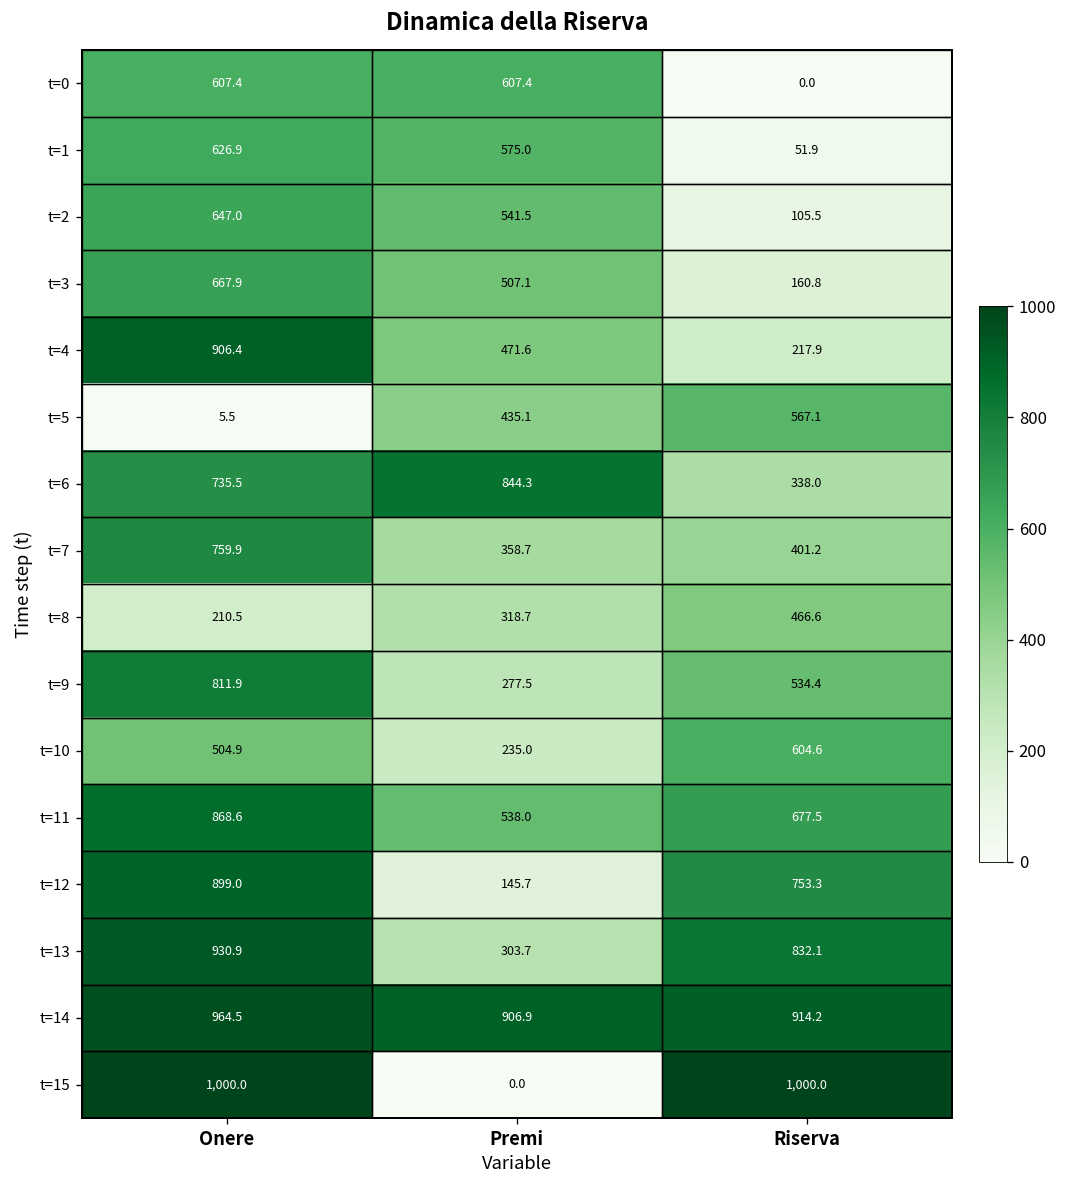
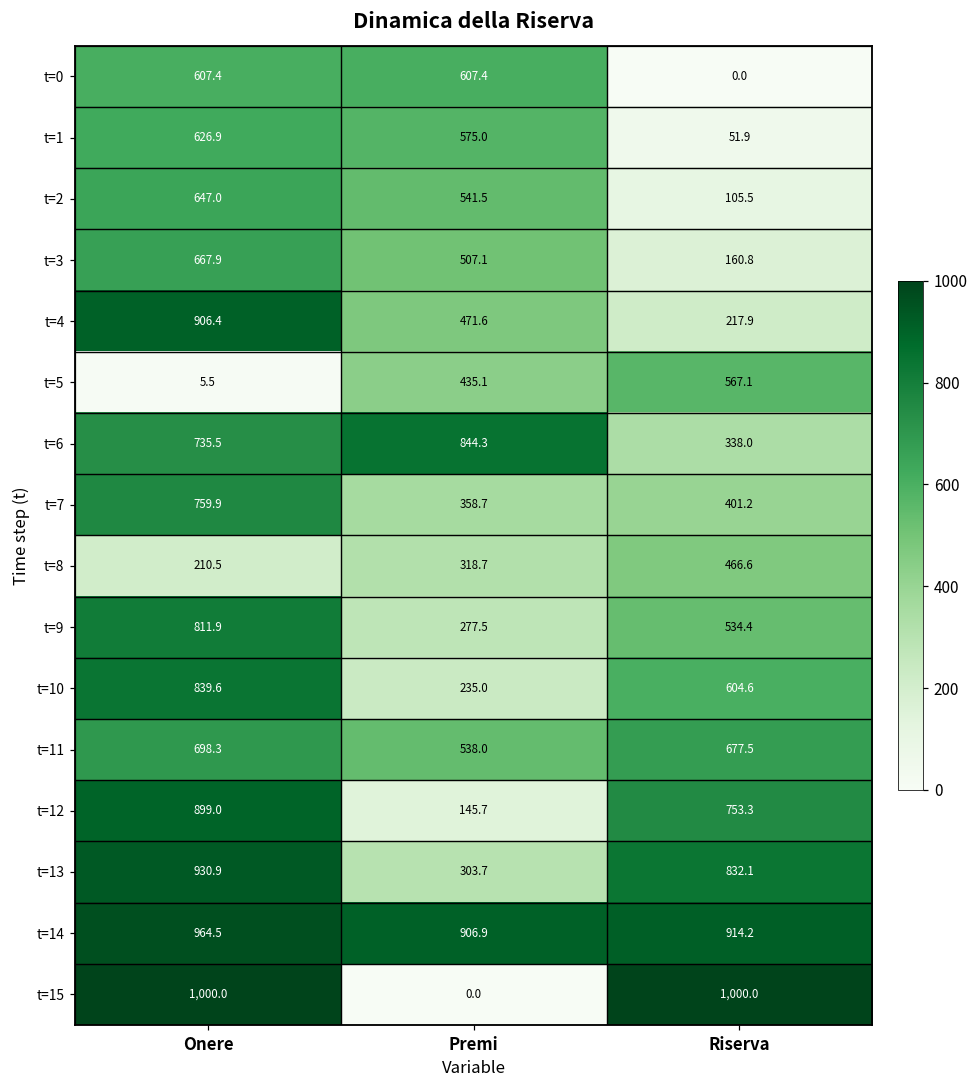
t=10, Onere: 504.9 -> 839.6
t=11, Onere: 868.6 -> 698.3
